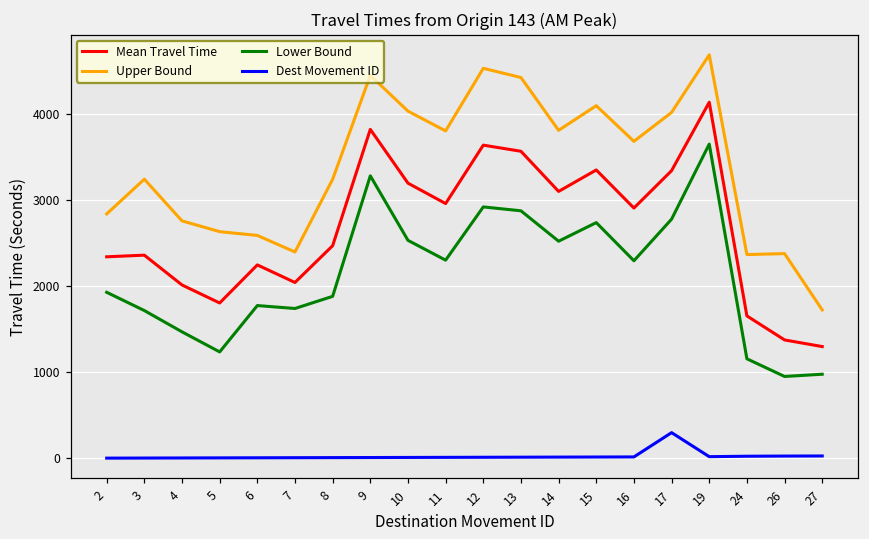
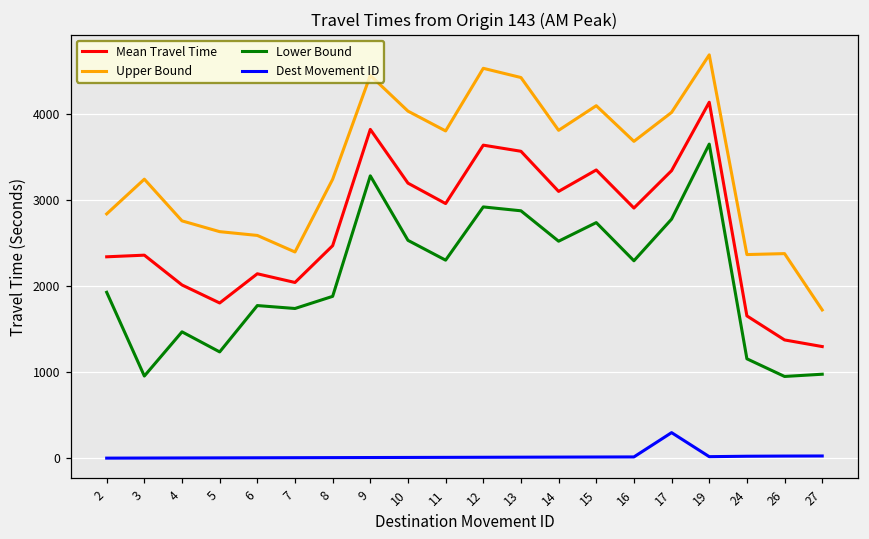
Lower Bound, 3: 1700 -> 1000
Mean Travel Time, 6: 2200 -> 2100
